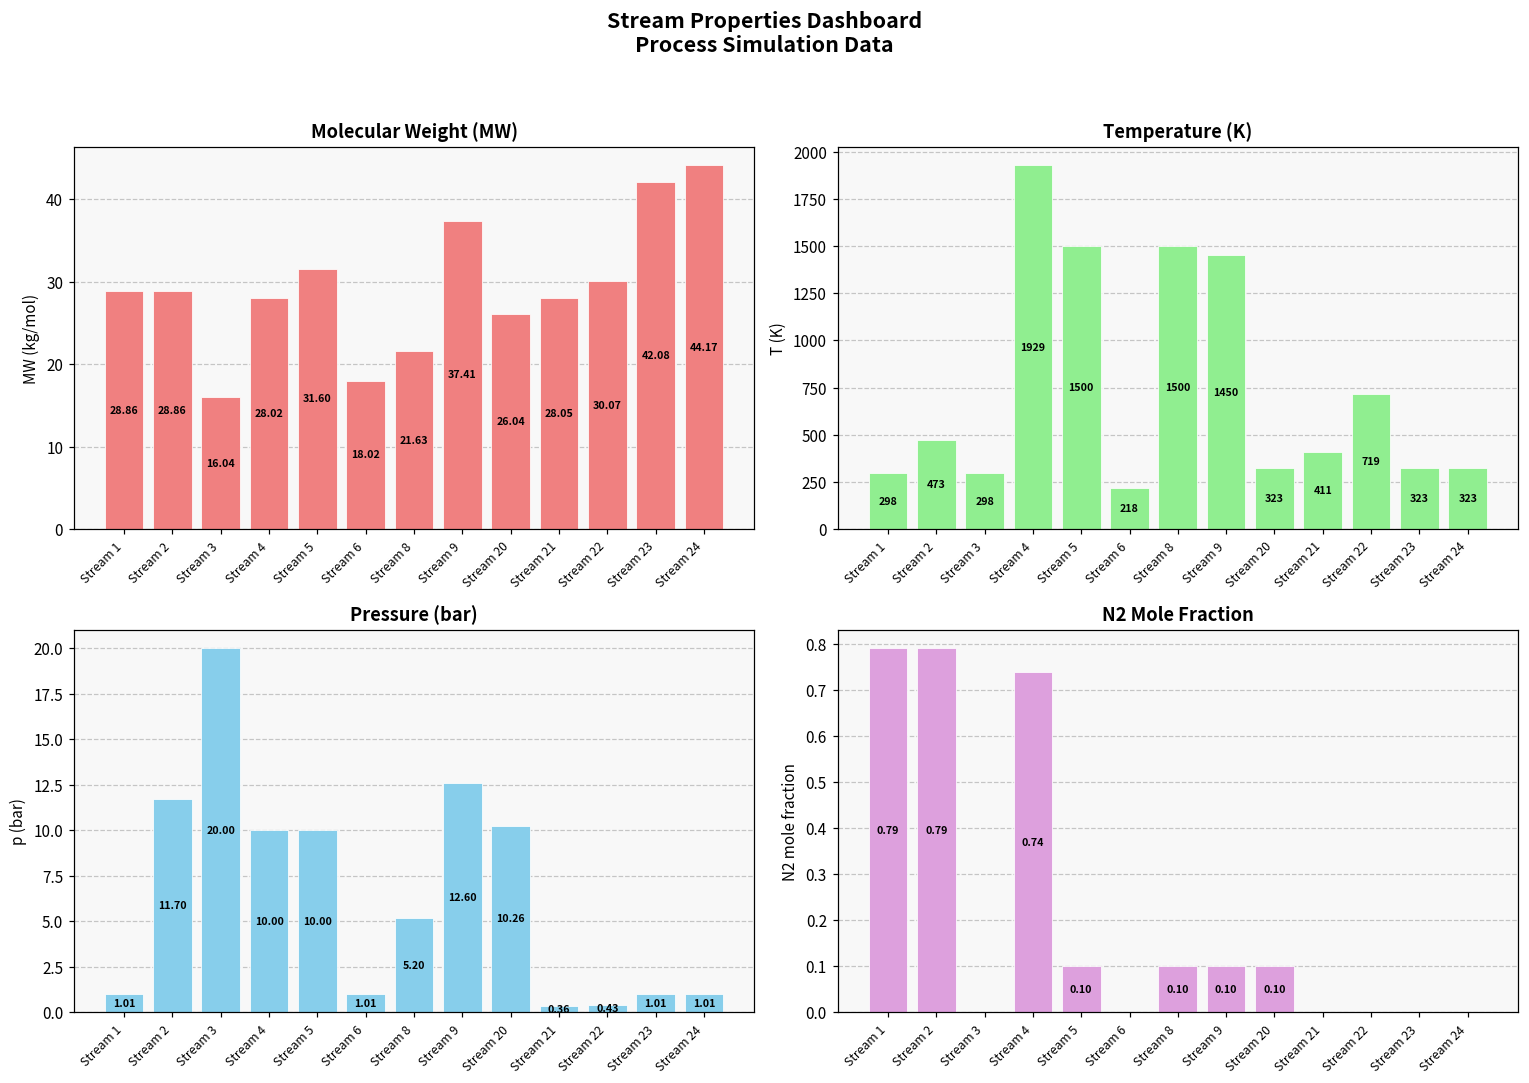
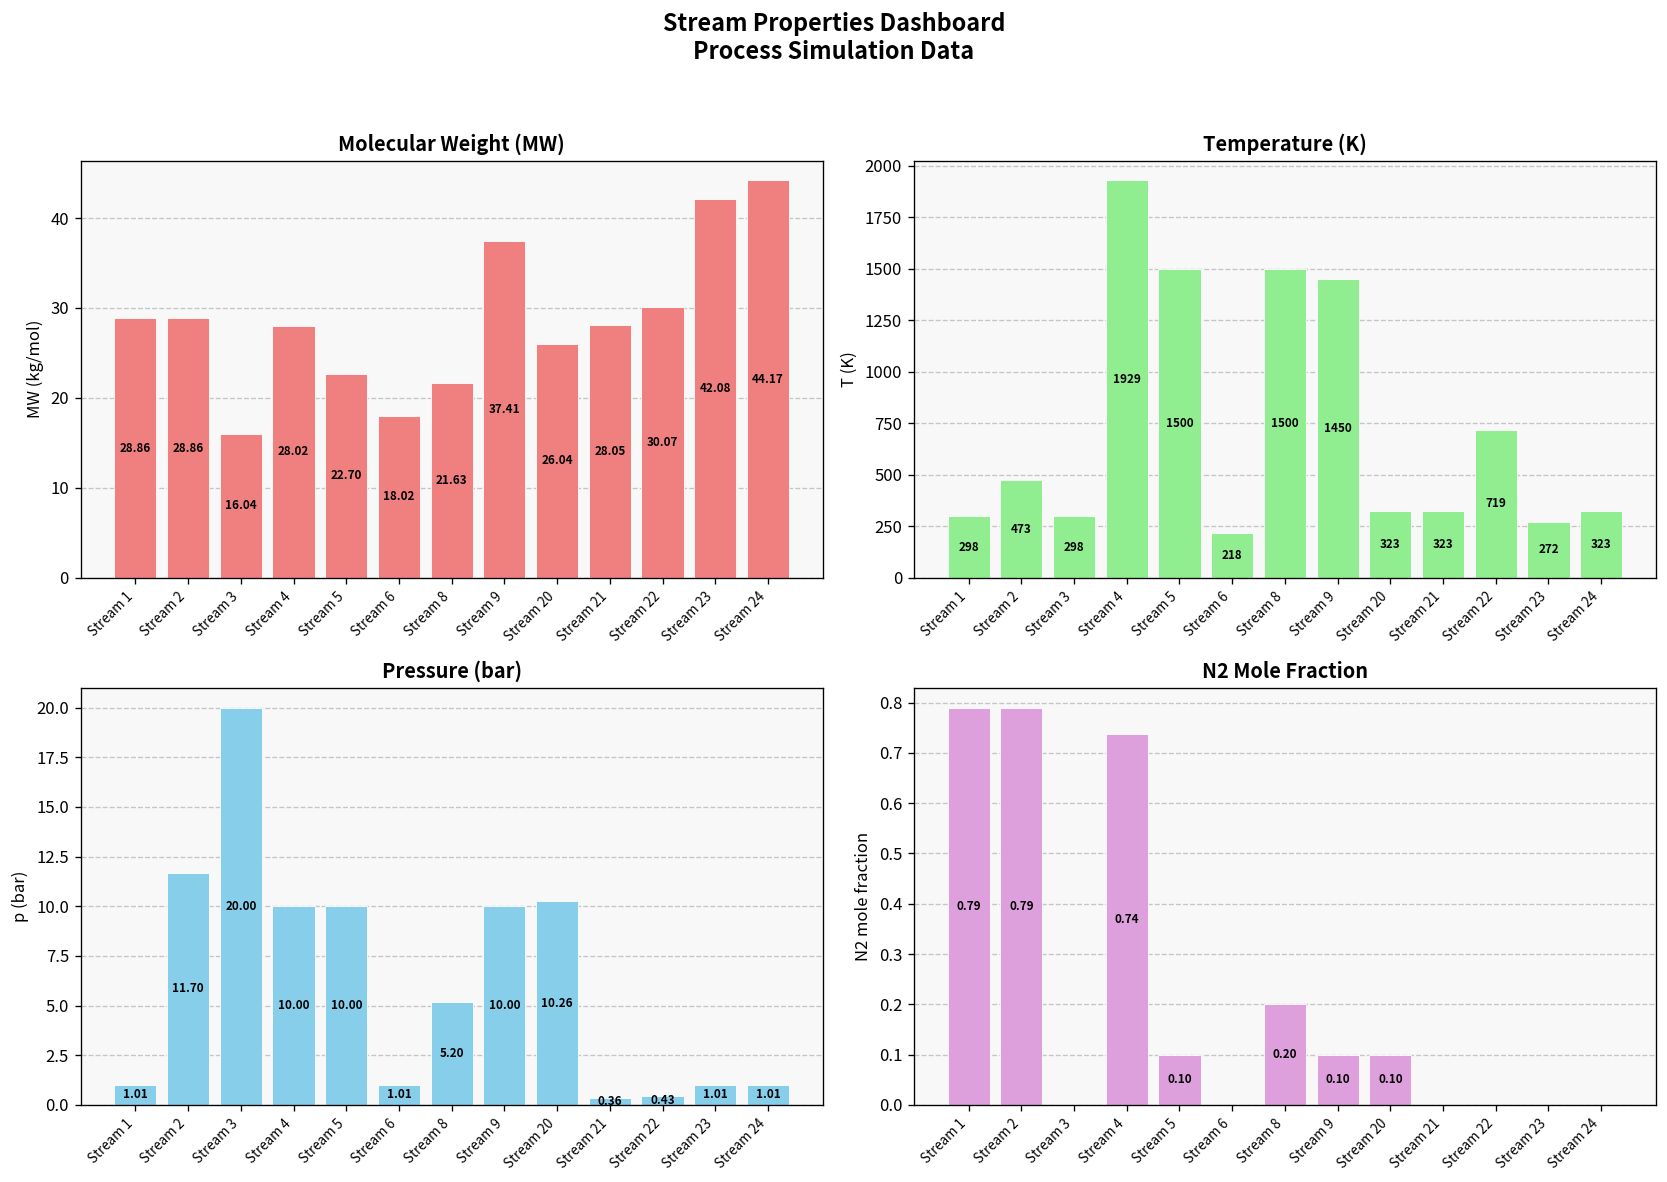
Molecular Weight (MW), Stream 5: 31.60 -> 22.70
Temperature (K), Stream 21: 411 -> 323
Temperature (K), Stream 23: 323 -> 272
Pressure (bar), Stream 9: 12.60 -> 10.00
N2 Mole Fraction, Stream 8: 0.10 -> 0.20
